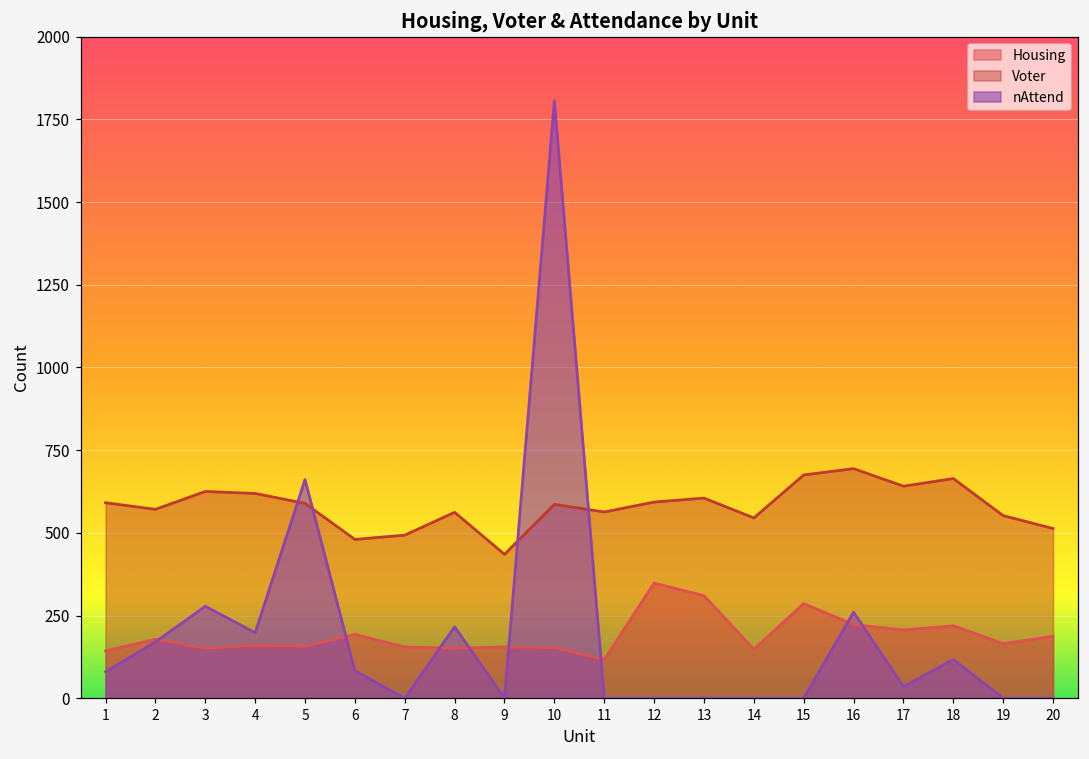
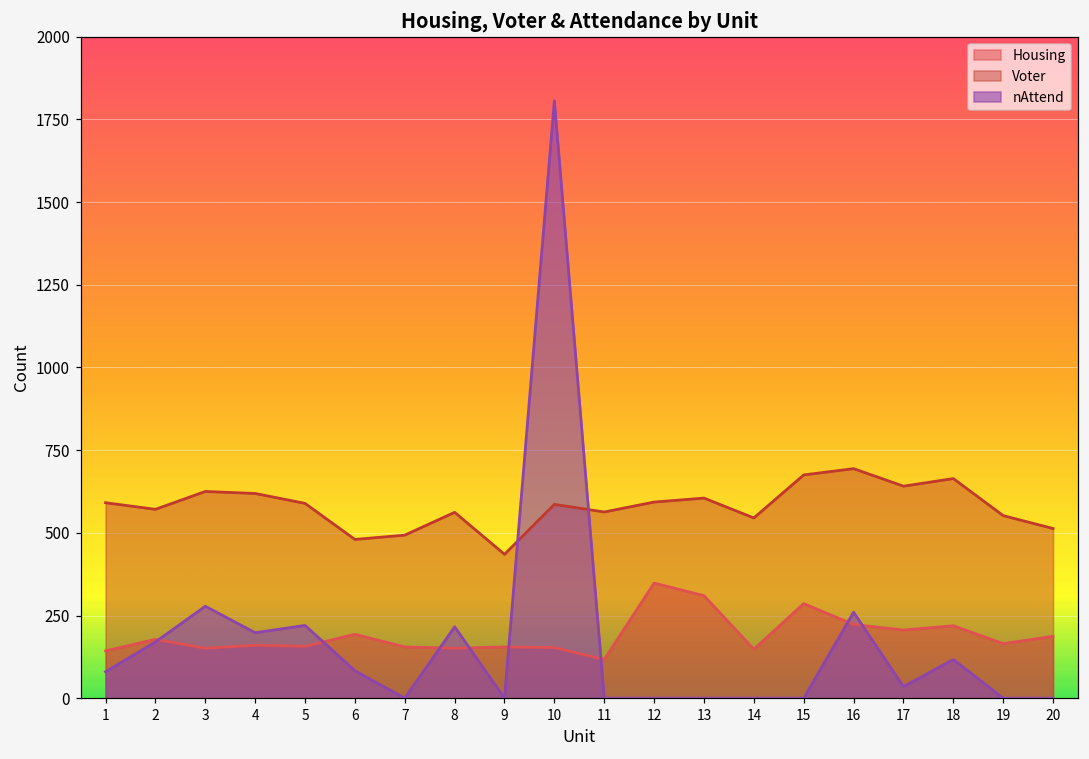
nAttend, 5: 660 -> 220
